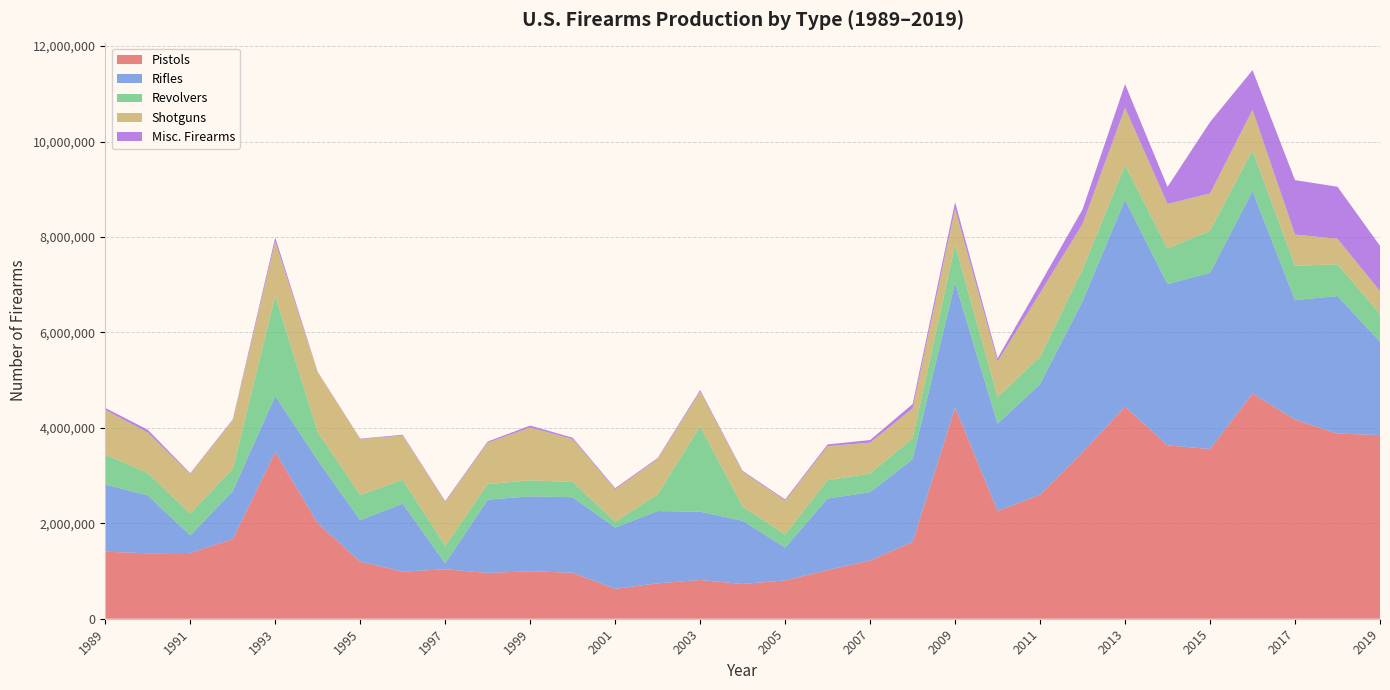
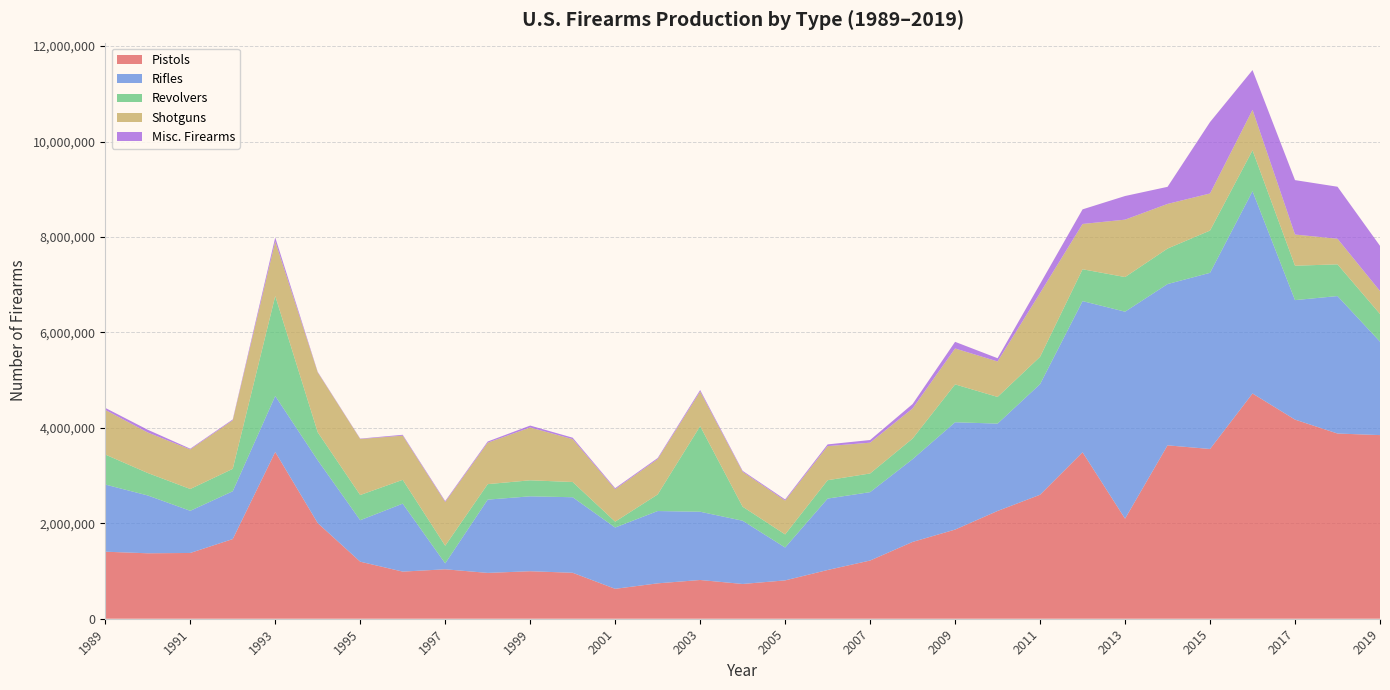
Rifles, 1991: 400,000 -> 900,000
Pistols, 2009: 4,400,000 -> 1,900,000
Rifles, 2009: 2,600,000 -> 2,200,000
Pistols, 2013: 4,400,000 -> 2,100,000
